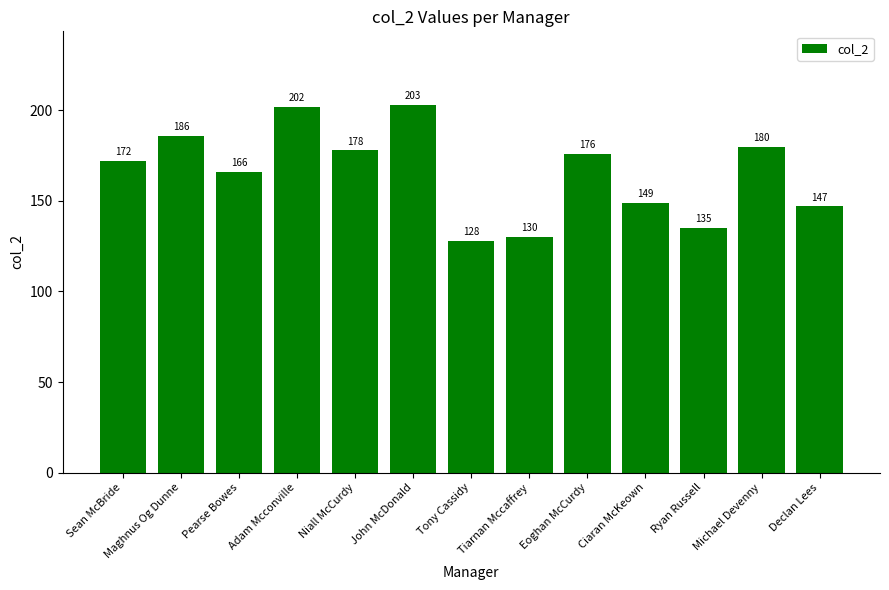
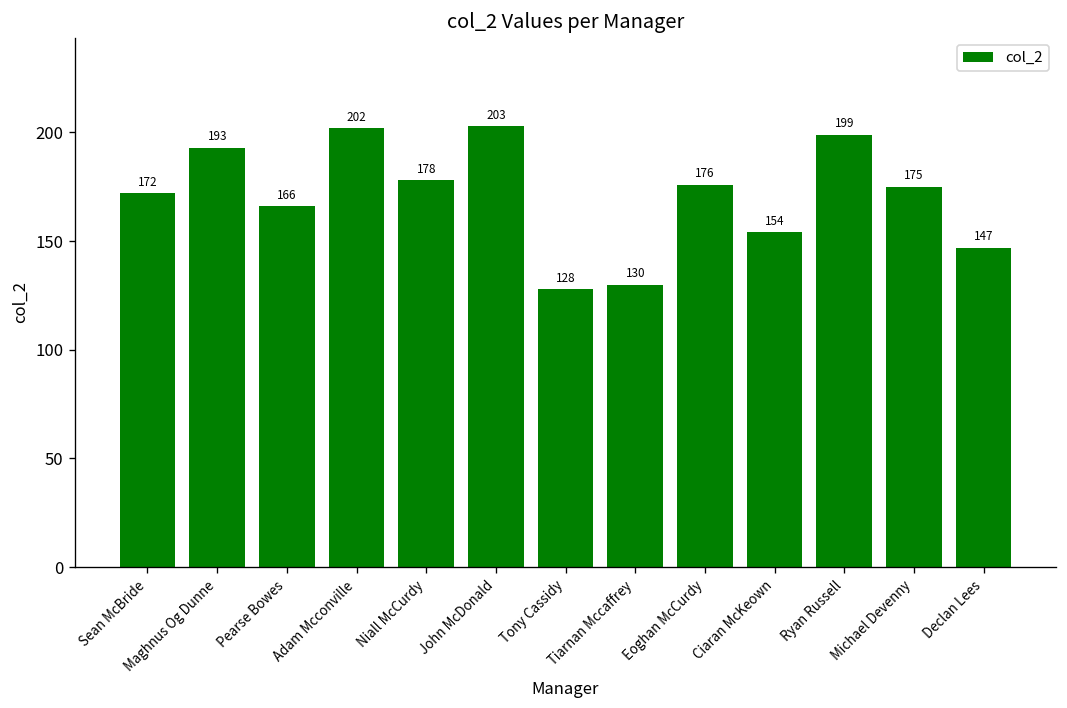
Maghnus Og Dunne: 186 -> 193
Ciaran McKeown: 149 -> 154
Ryan Russell: 135 -> 199
Michael Devenny: 180 -> 175
